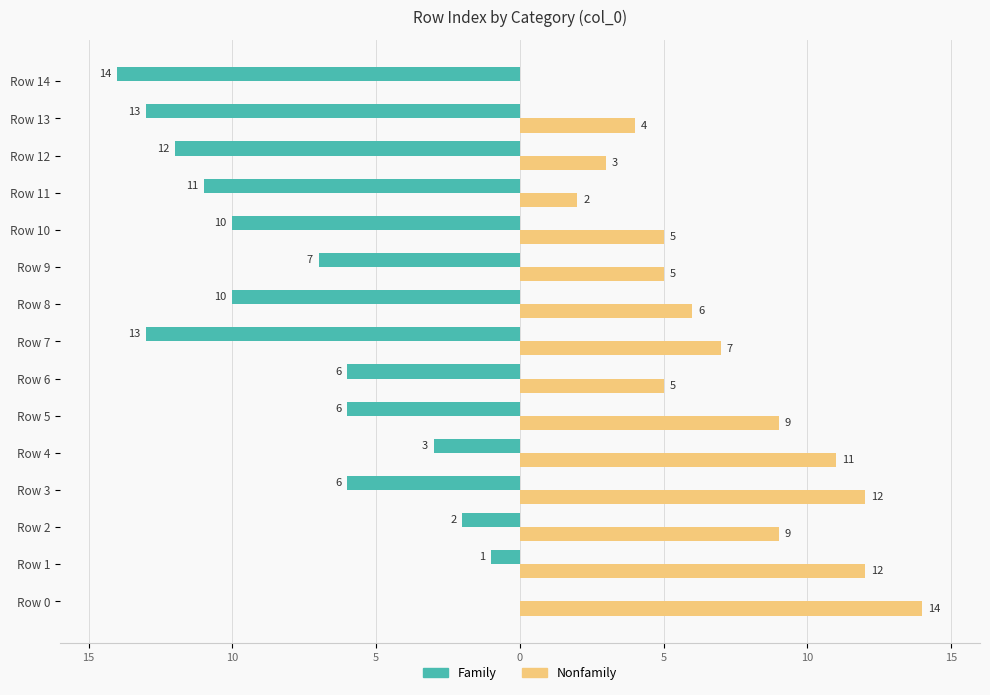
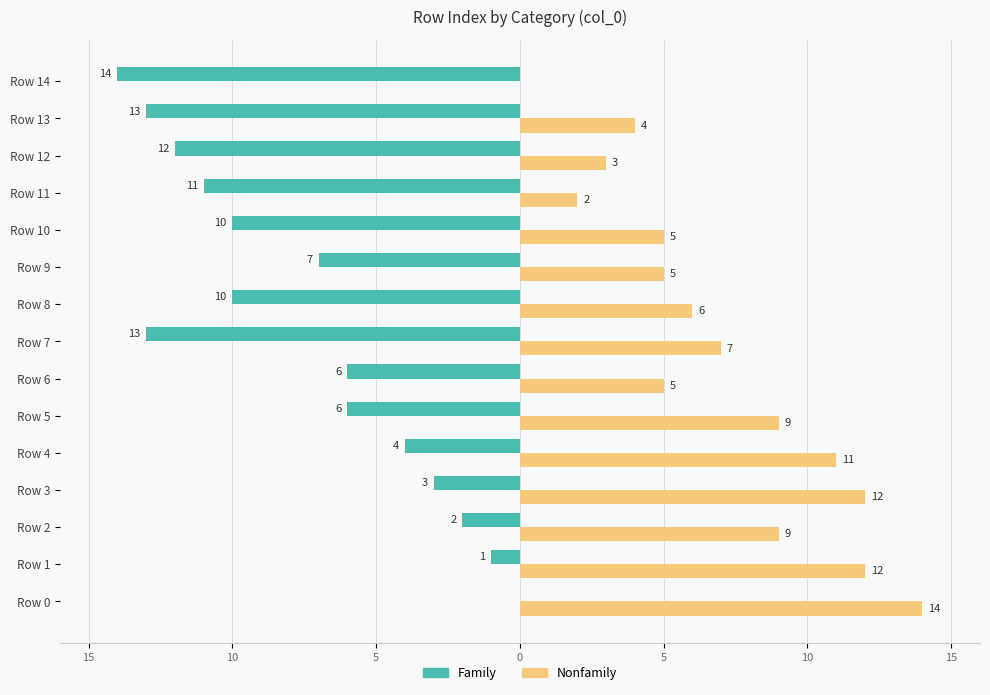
Family, Row 4: 3 -> 4
Family, Row 3: 6 -> 3
